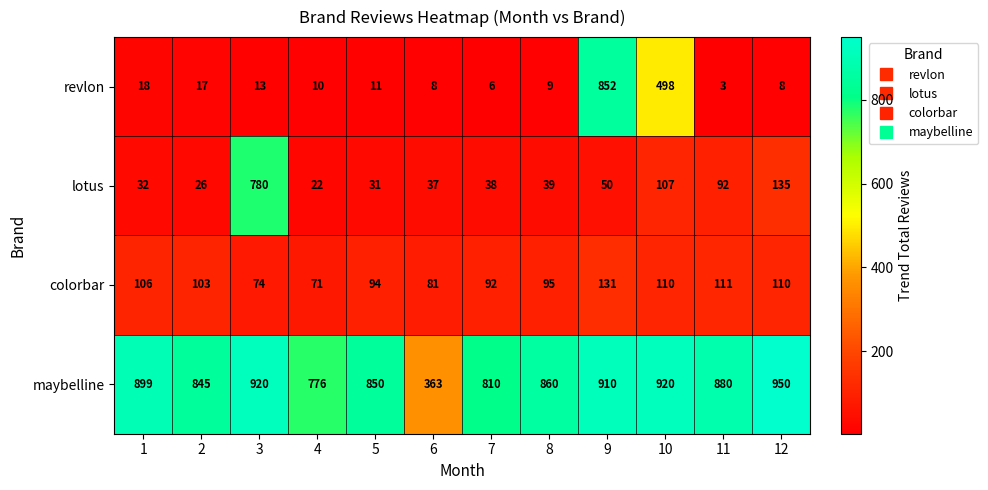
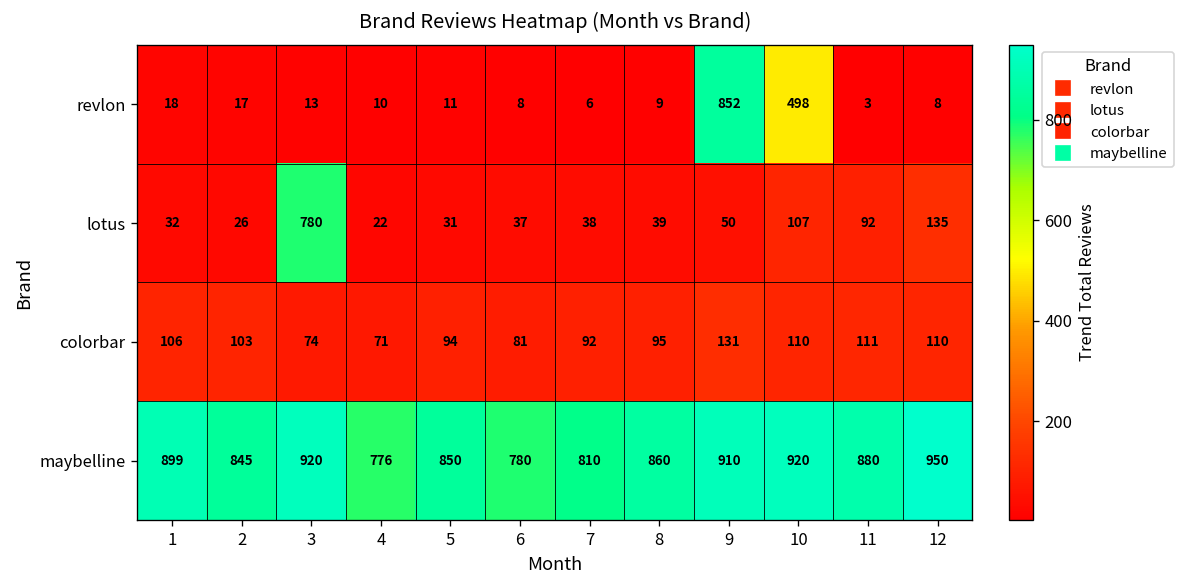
maybelline, 6: 363 -> 780
